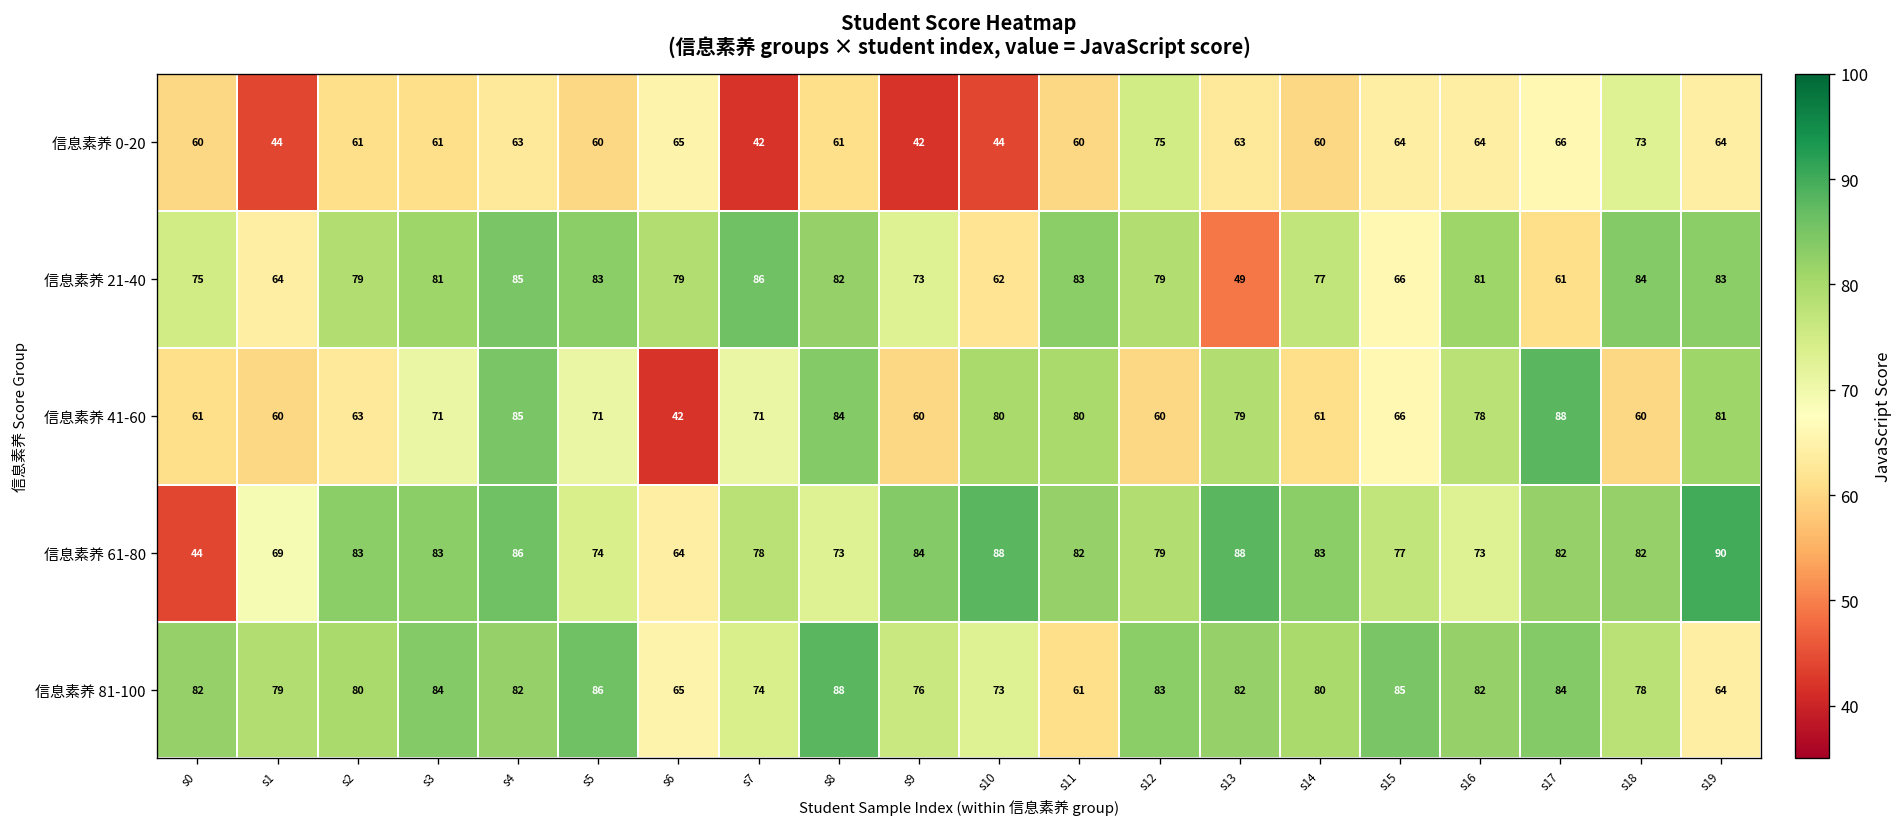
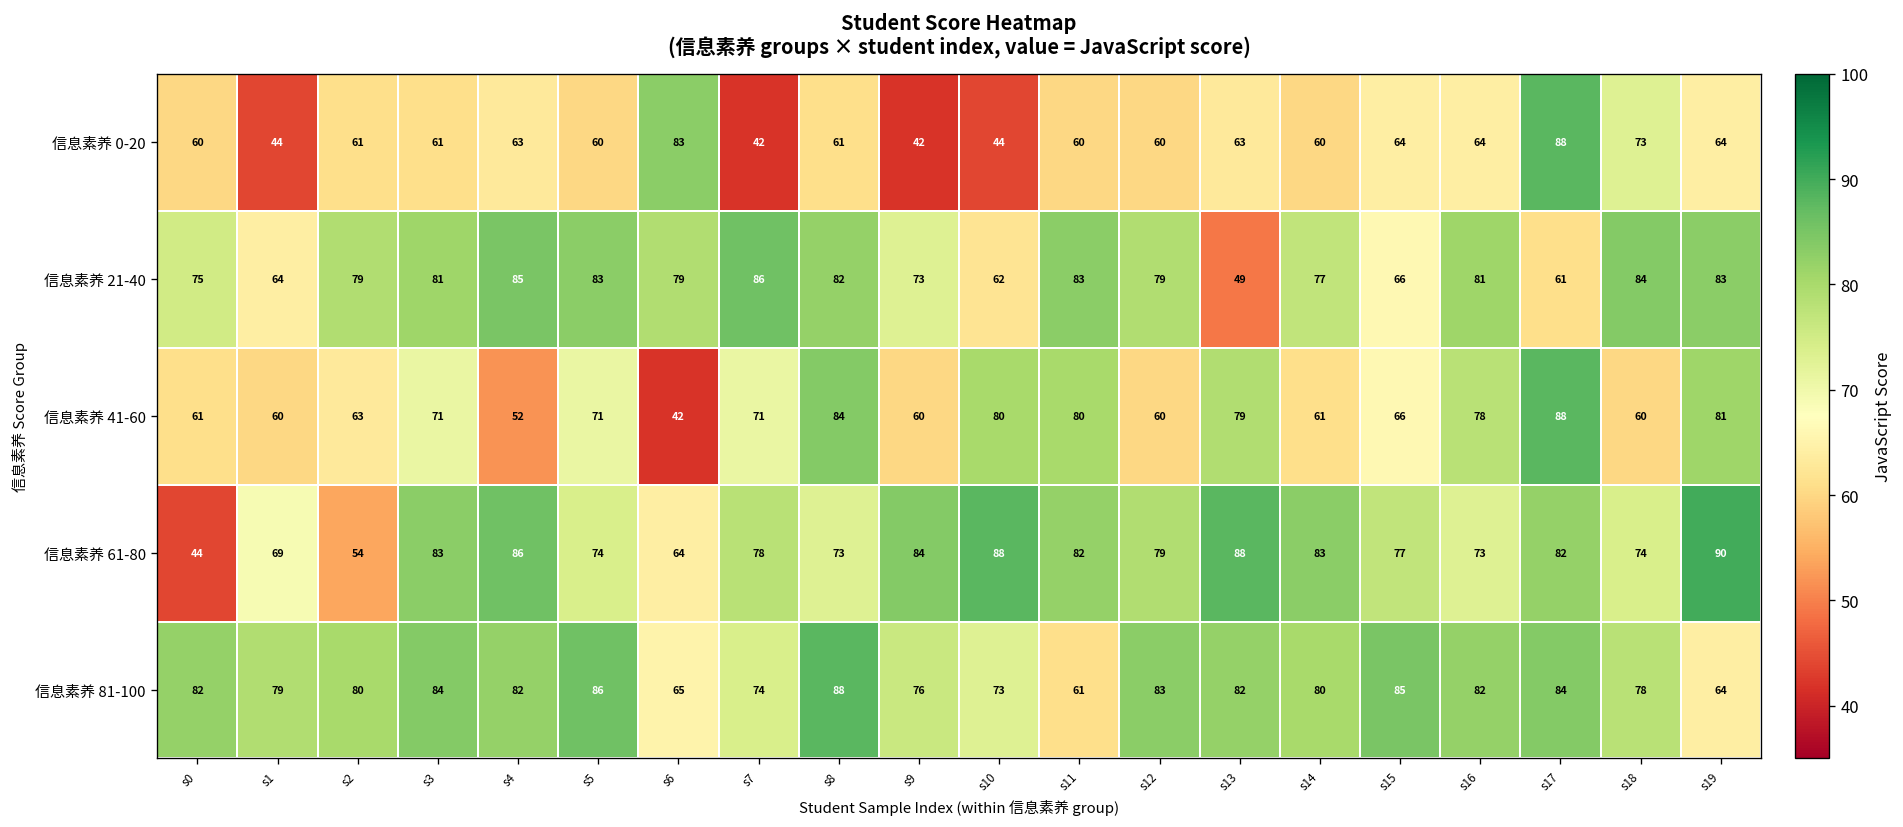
信息素养 0-20, s6: 65 -> 83
信息素养 0-20, s12: 75 -> 60
信息素养 0-20, s17: 66 -> 88
信息素养 41-60, s4: 85 -> 52
信息素养 61-80, s2: 83 -> 54
信息素养 61-80, s18: 82 -> 74
